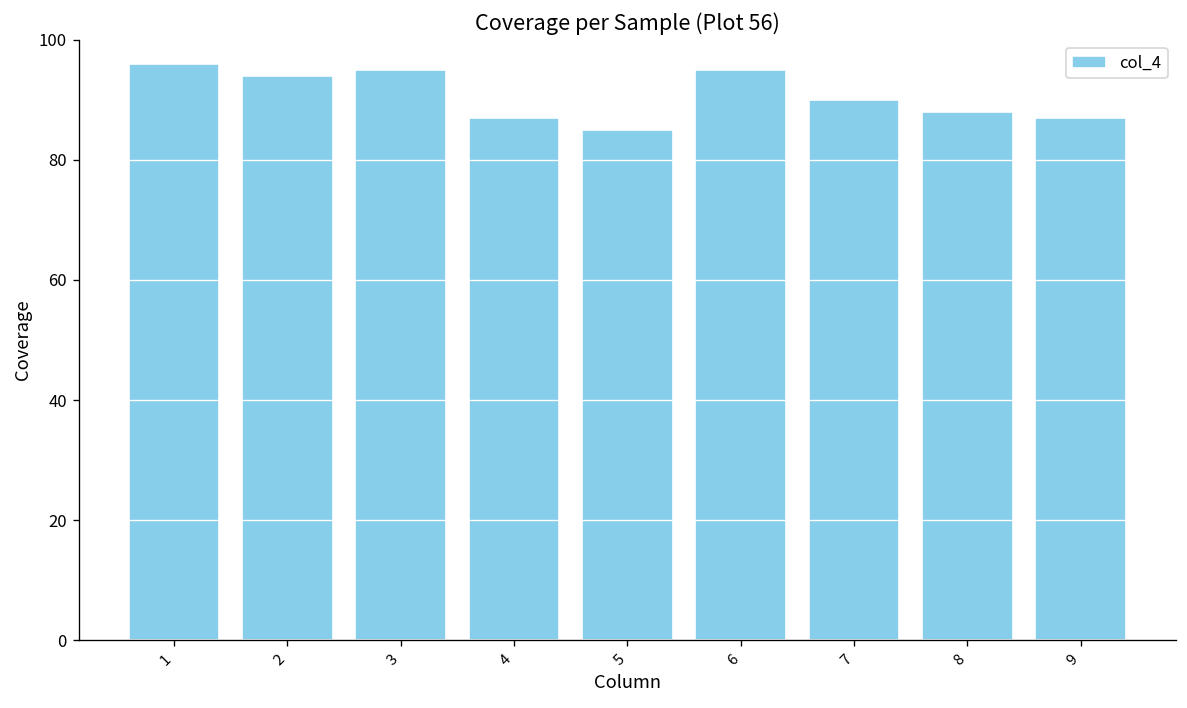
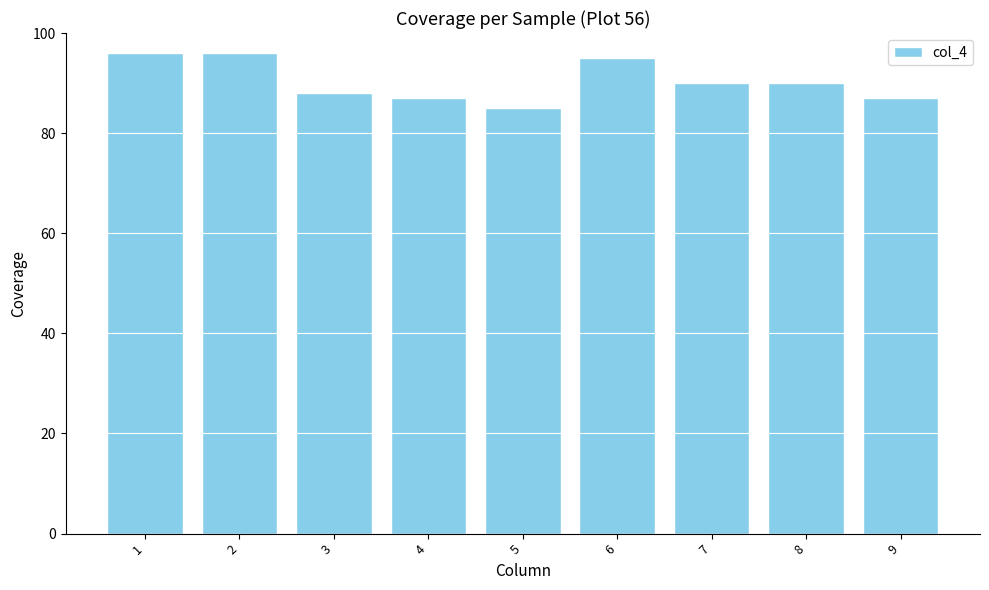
2: 94 -> 96
3: 95 -> 88
8: 88 -> 90
